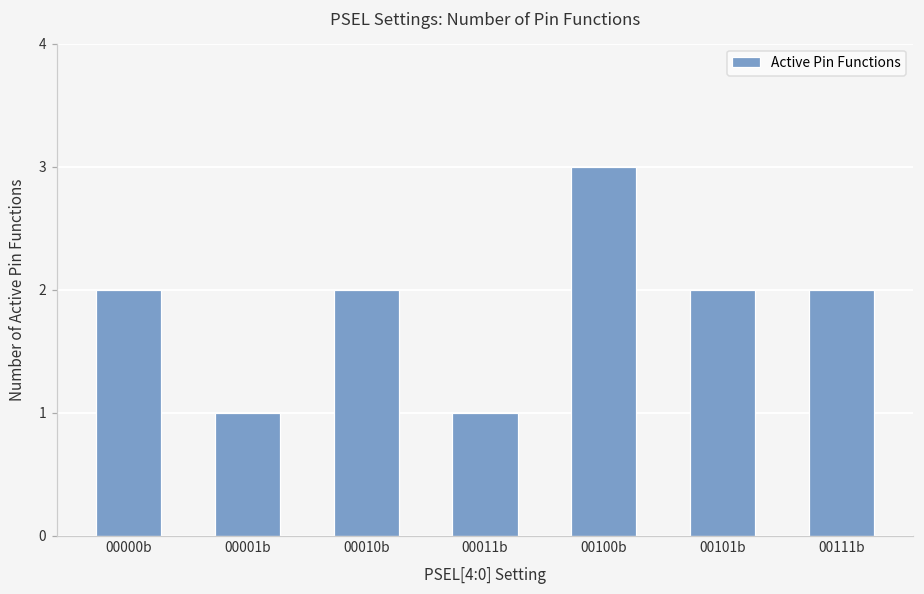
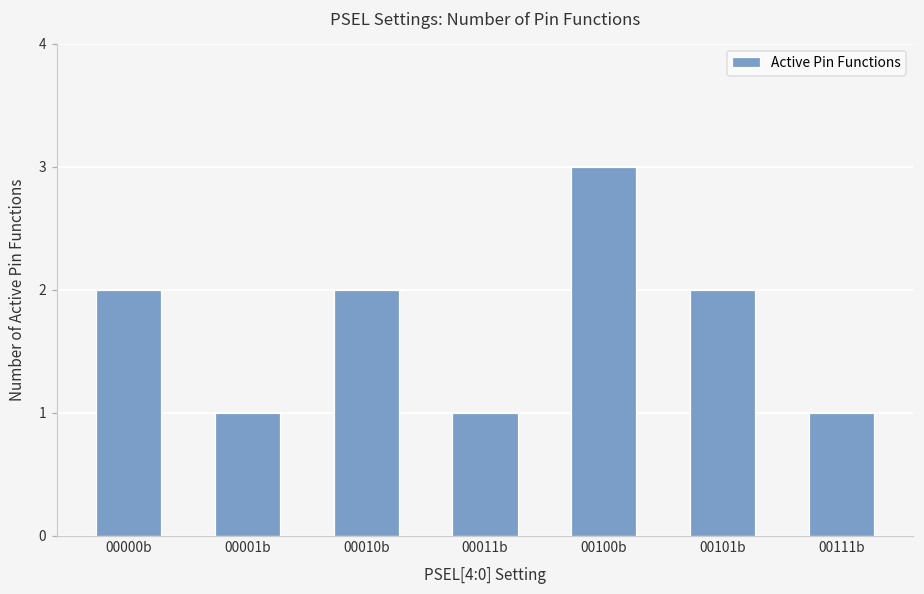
00111b: 2 -> 1
